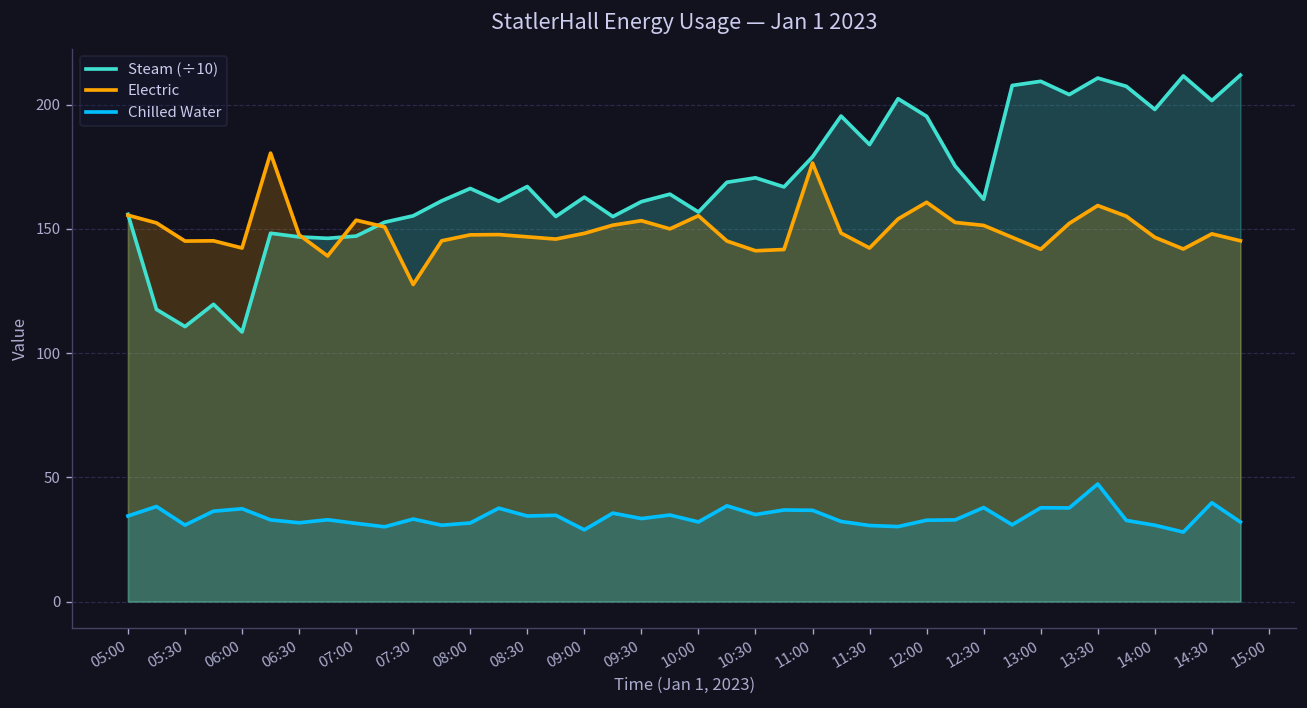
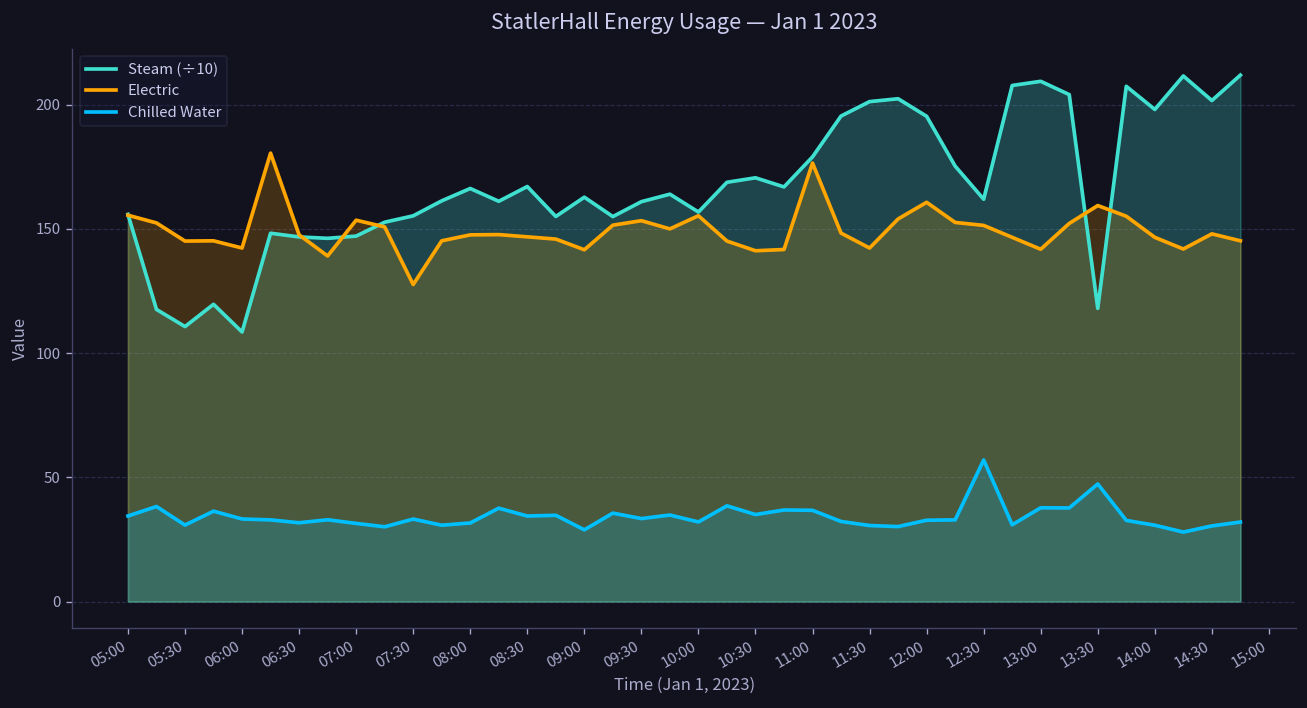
Chilled Water, 06:00: 37 -> 33
Electric, 09:00: 148 -> 142
Steam (÷10), 11:30: 184 -> 201
Chilled Water, 12:30: 38 -> 57
Steam (÷10), 13:30: 211 -> 118
Chilled Water, 14:30: 40 -> 30
